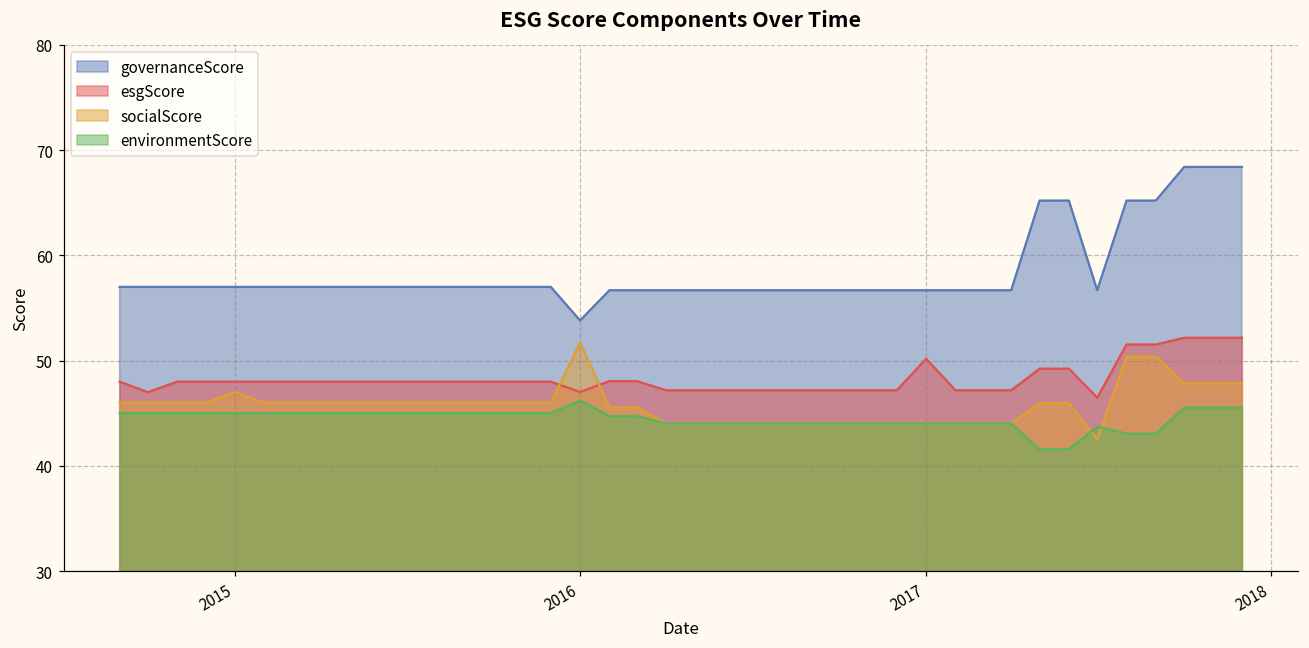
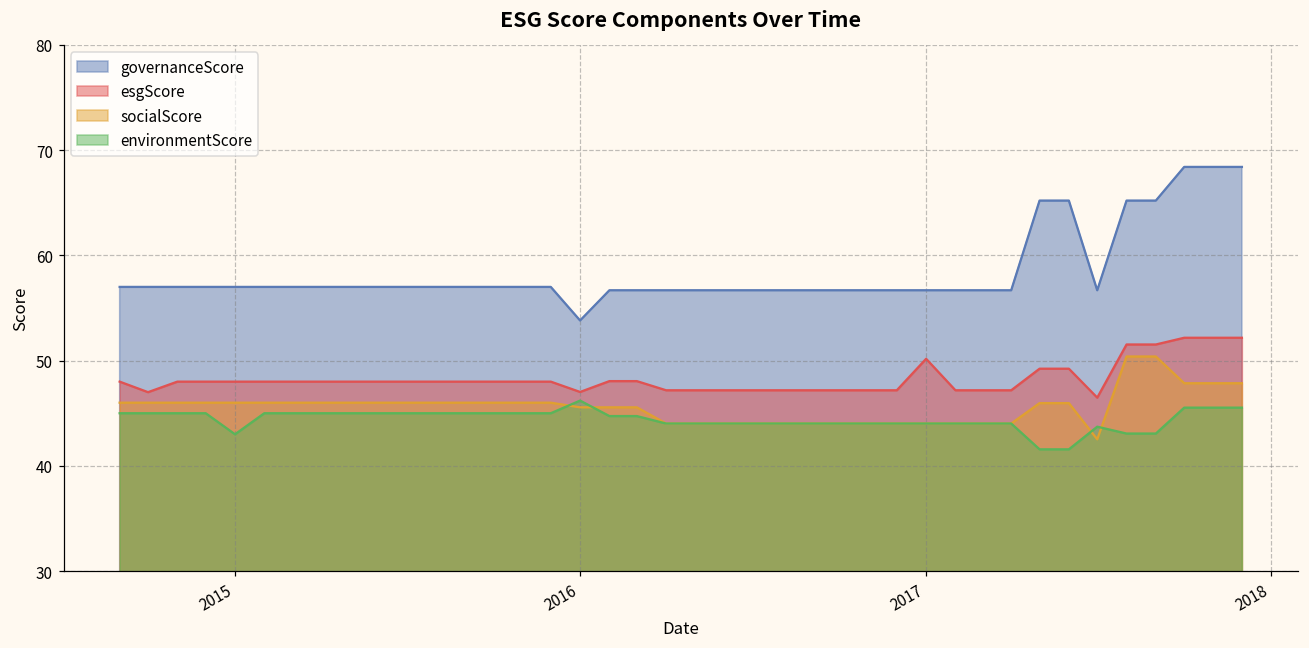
socialScore, 2015: 47 -> 46
environmentScore, 2015: 45 -> 43
socialScore, 2016: 52 -> 46
